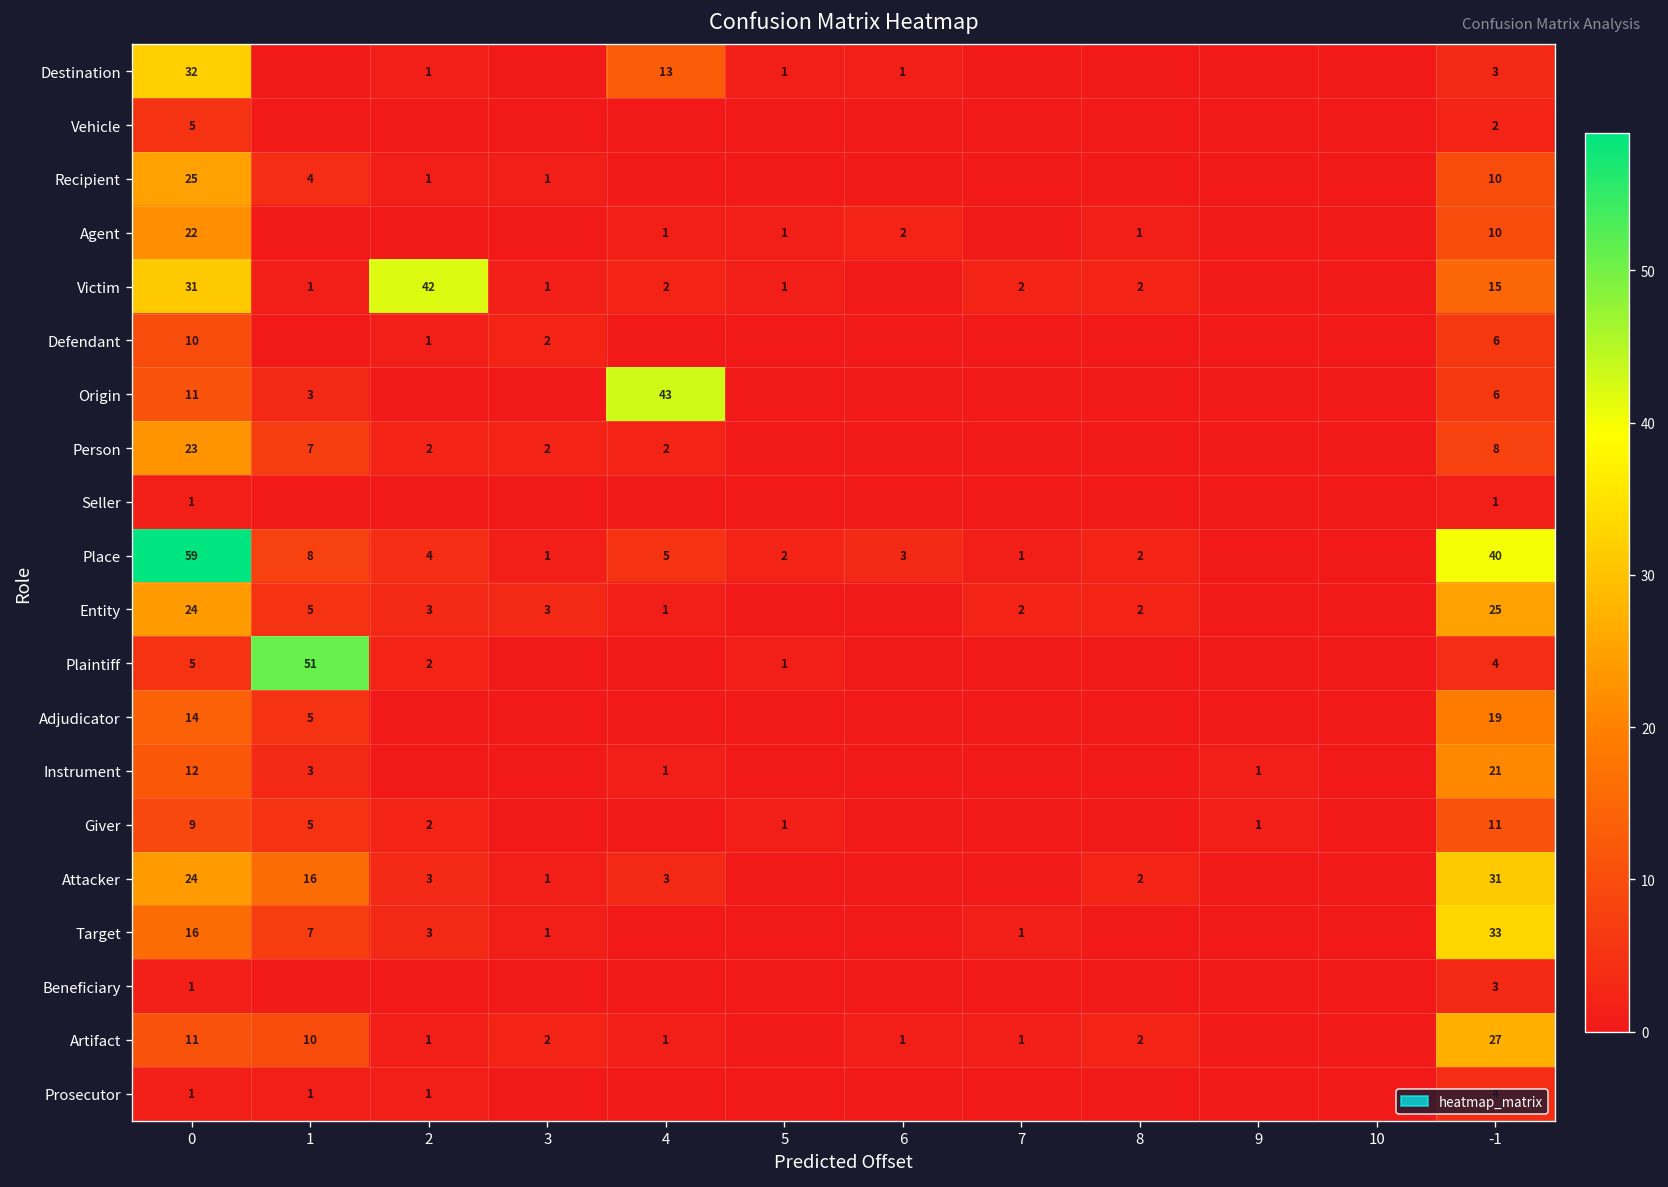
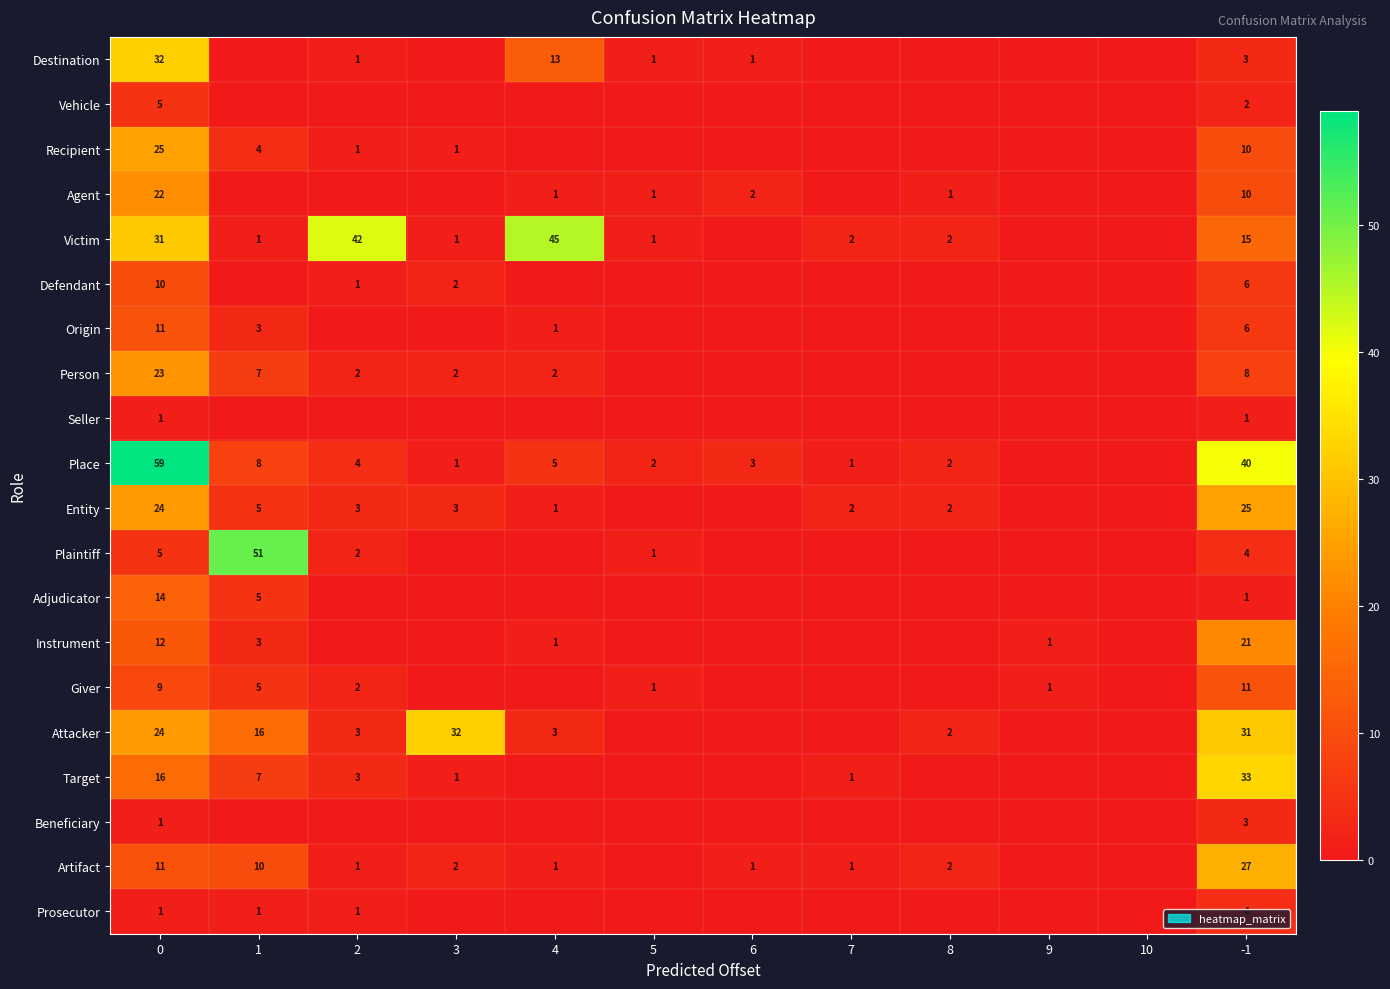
Victim, 4: 2 -> 45
Origin, 4: 43 -> 1
Adjudicator, -1: 19 -> 1
Attacker, 3: 1 -> 32
